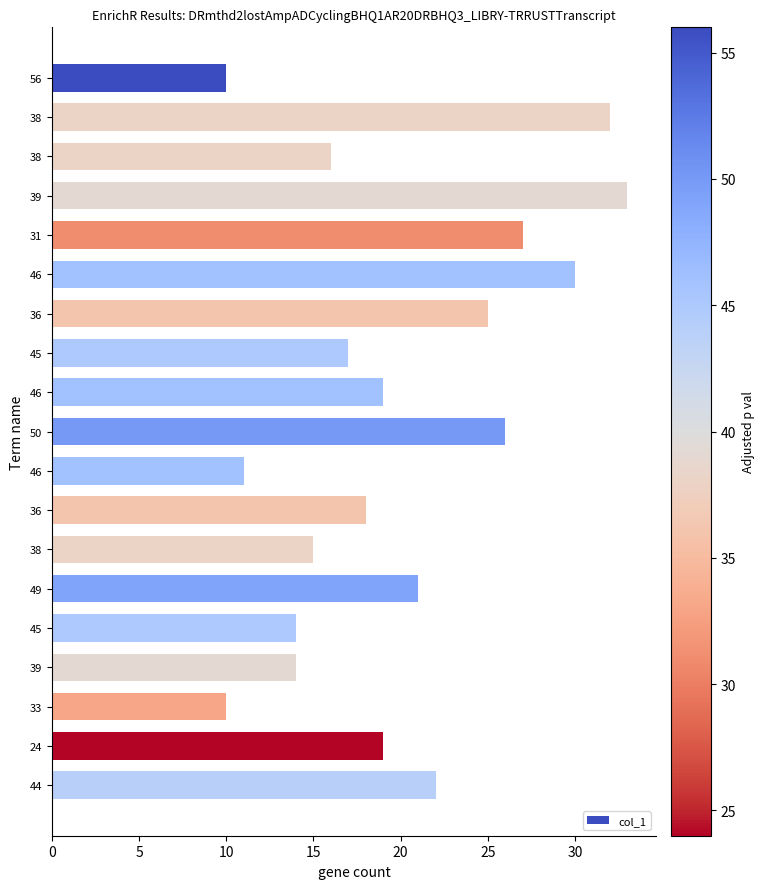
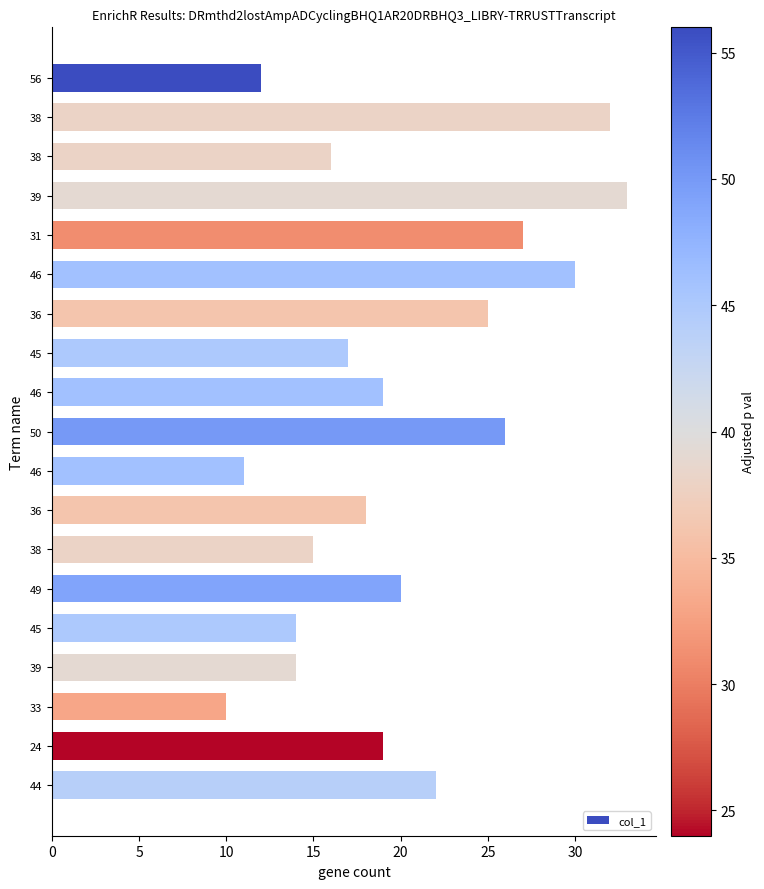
56: 10 -> 12
49: 21 -> 20
